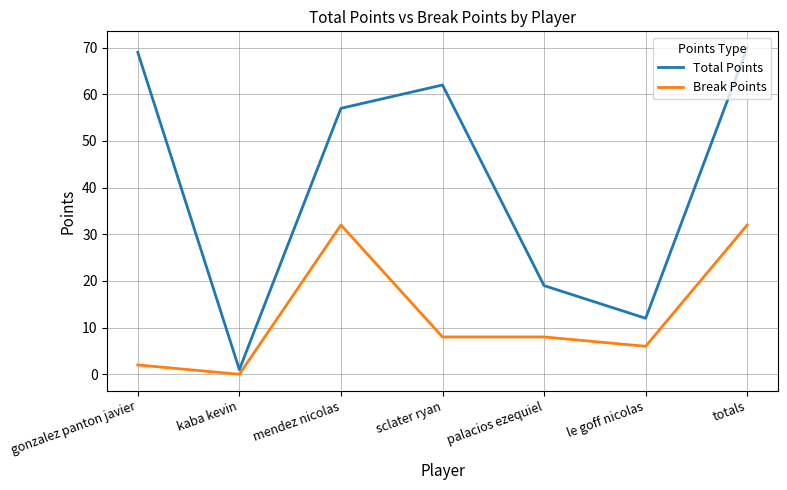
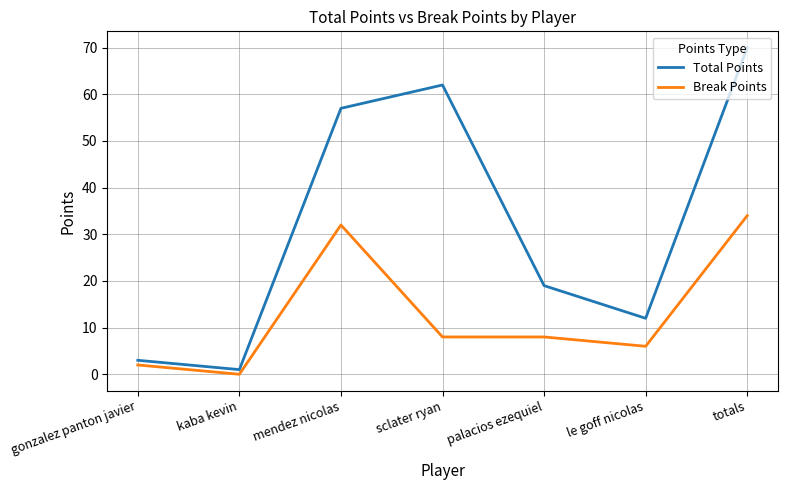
Total Points, gonzalez panton javier: 69 -> 3
Break Points, totals: 32 -> 34
